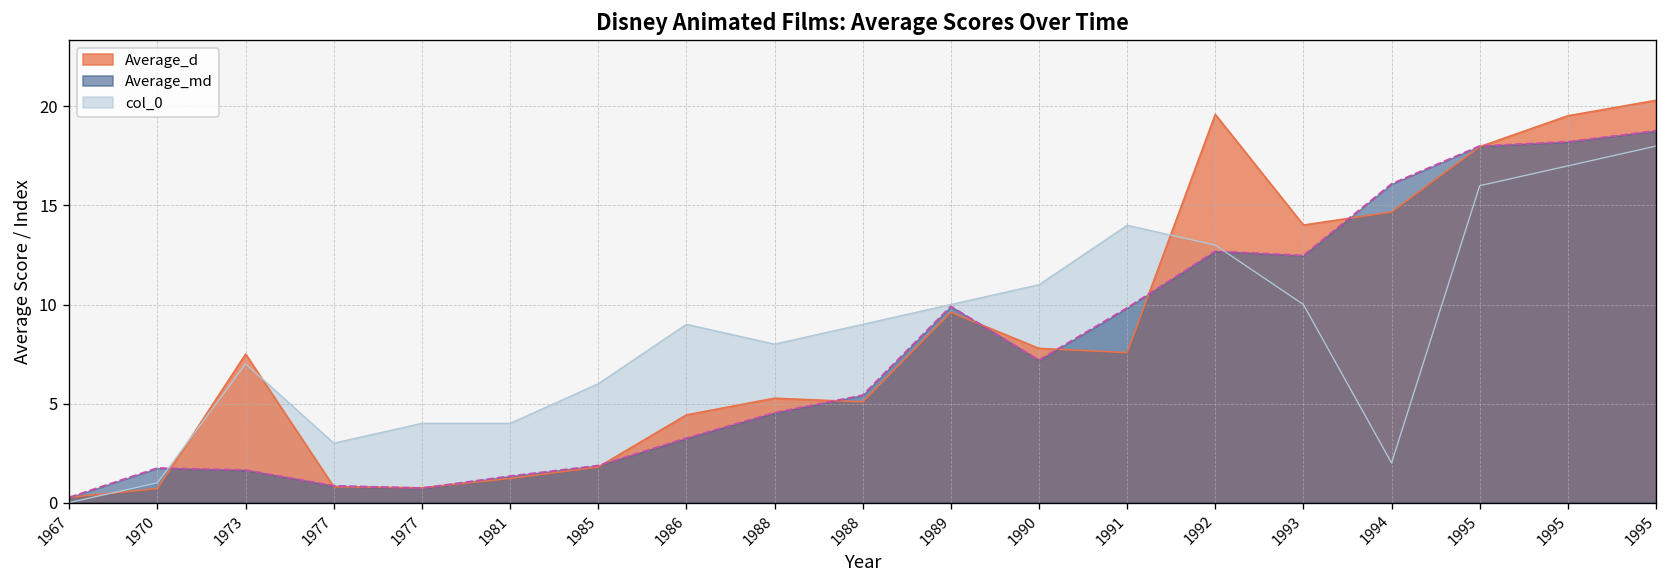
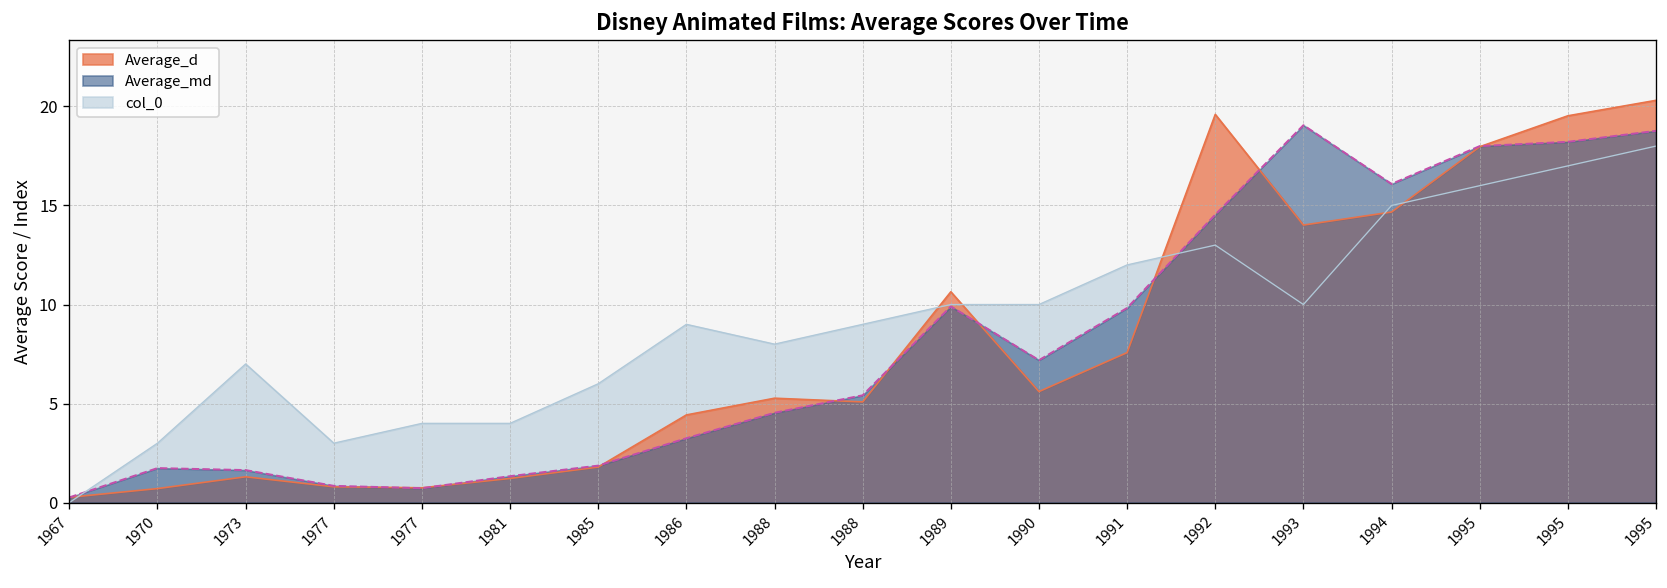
col_0, 1970: 1 -> 3
Average_d, 1973: 7.5 -> 1.3
Average_d, 1989: 9.6 -> 10.6
col_0, 1990: 11 -> 10
Average_d, 1990: 7.8 -> 5.6
col_0, 1991: 14 -> 12
Average_md, 1992: 12.7 -> 14.5
Average_md, 1993: 12.5 -> 19.1
col_0, 1994: 2 -> 15
